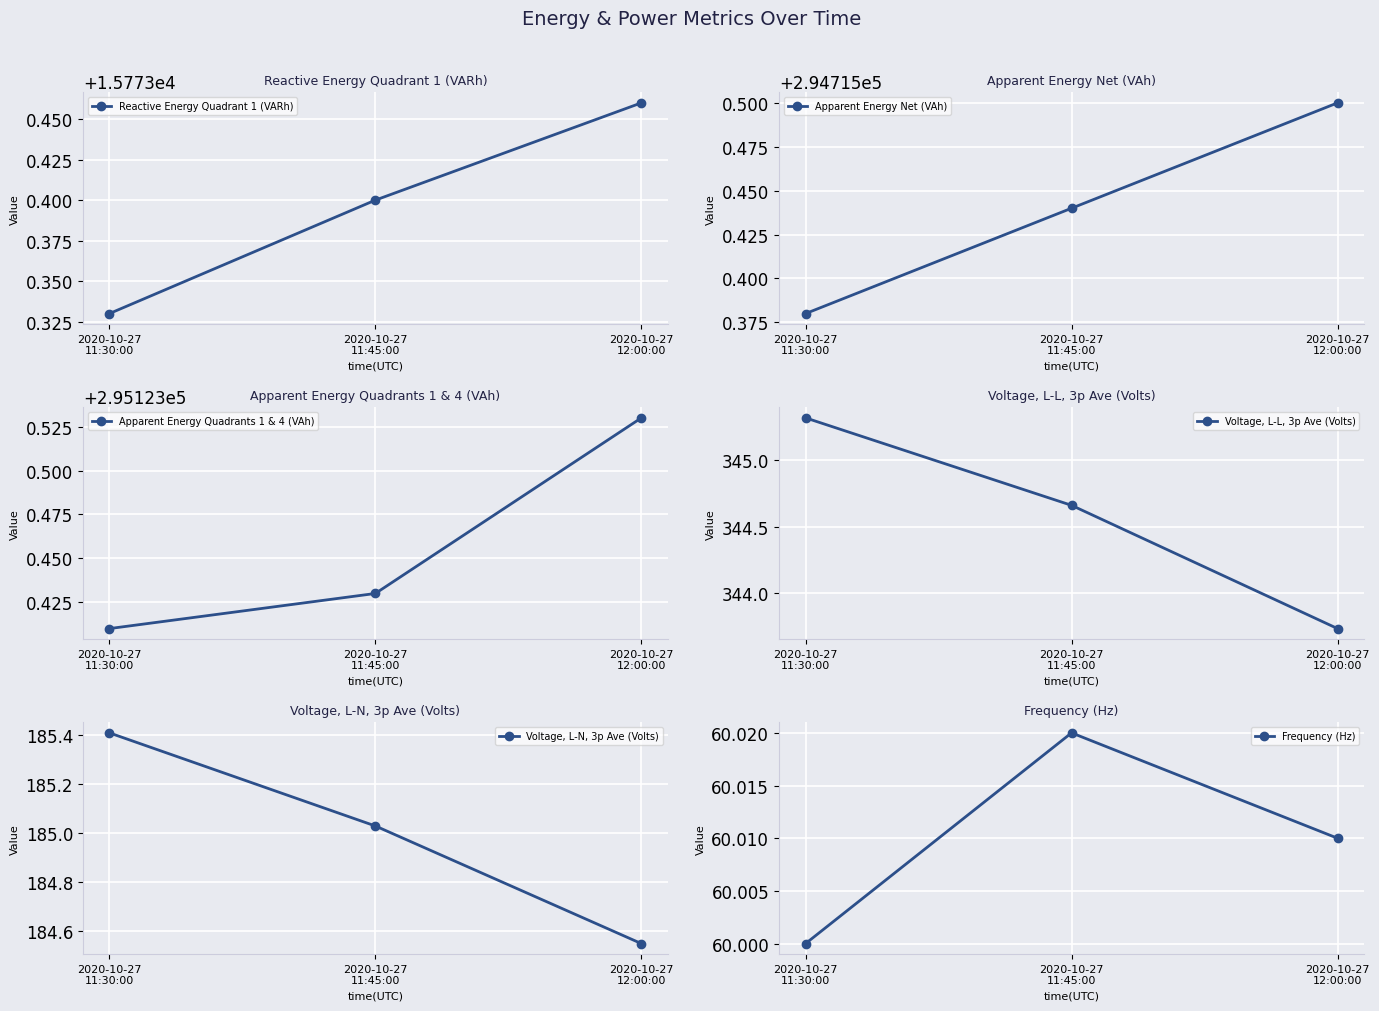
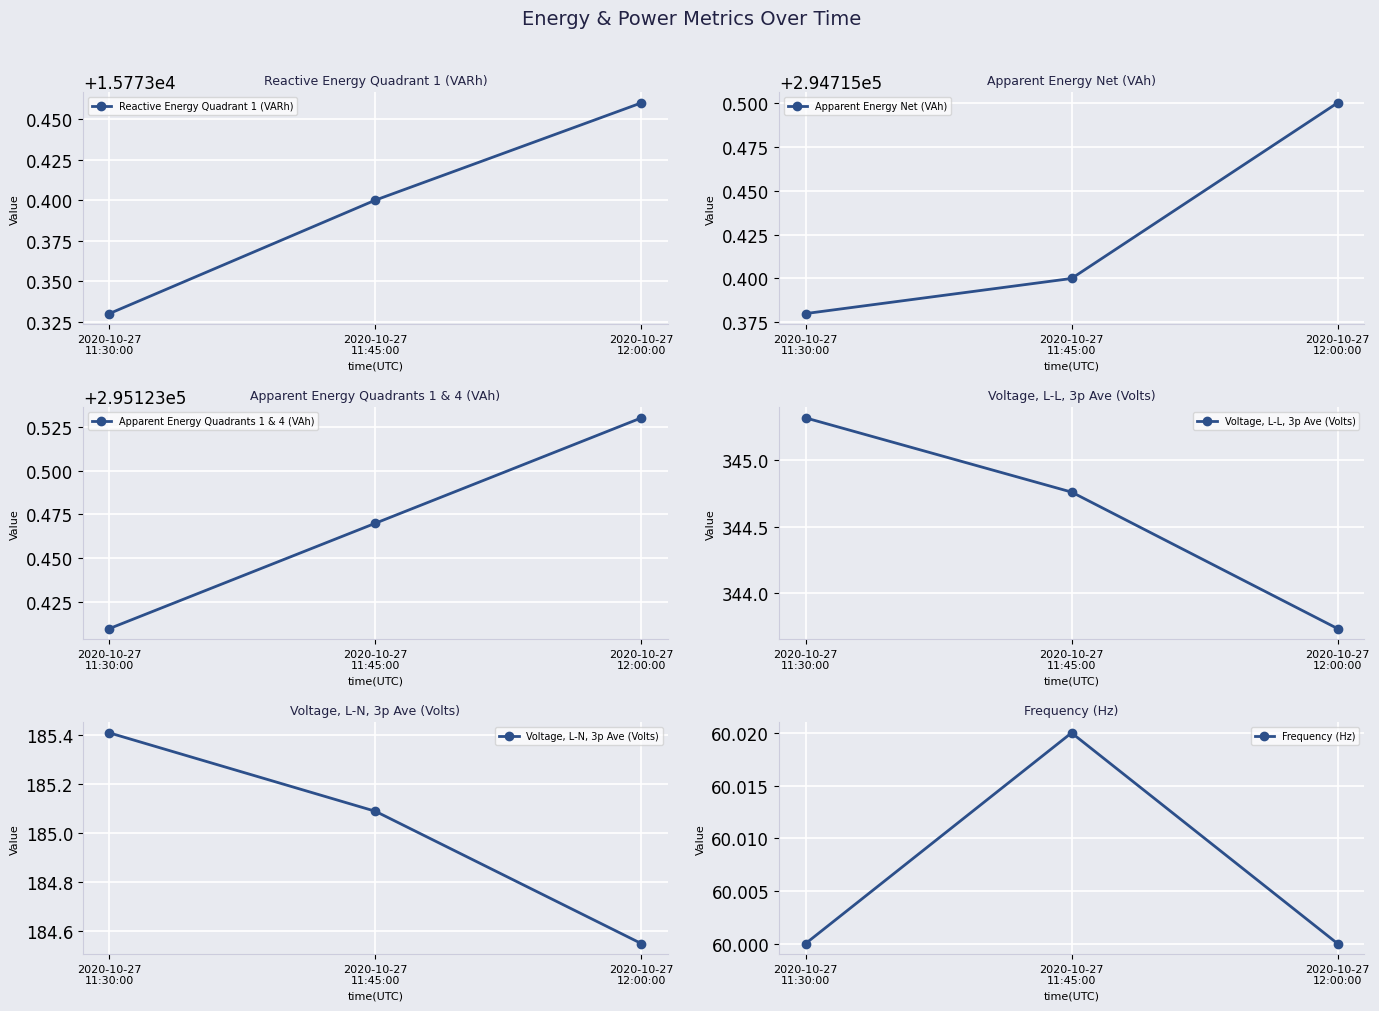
Apparent Energy Net (VAh), 2020-10-27 11:45:00: 294715.44 -> 294715.40
Apparent Energy Quadrants 1 & 4 (VAh), 2020-10-27 11:45:00: 295123.43 -> 295123.47
Voltage, L-L, 3p Ave (Volts), 2020-10-27 11:45:00: 344.66 -> 344.76
Voltage, L-N, 3p Ave (Volts), 2020-10-27 11:45:00: 185.03 -> 185.09
Frequency (Hz), 2020-10-27 12:00:00: 60.01 -> 60.00
